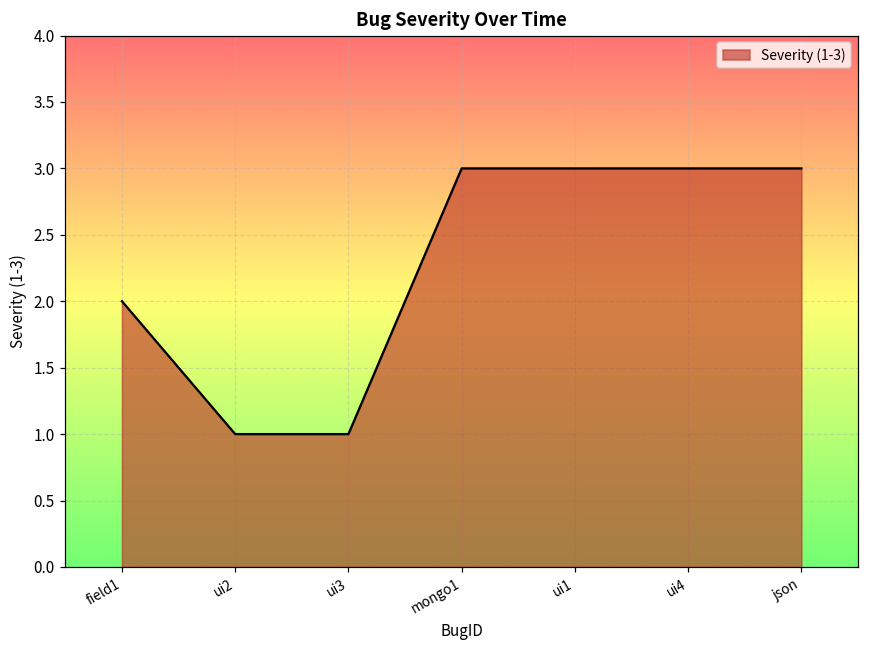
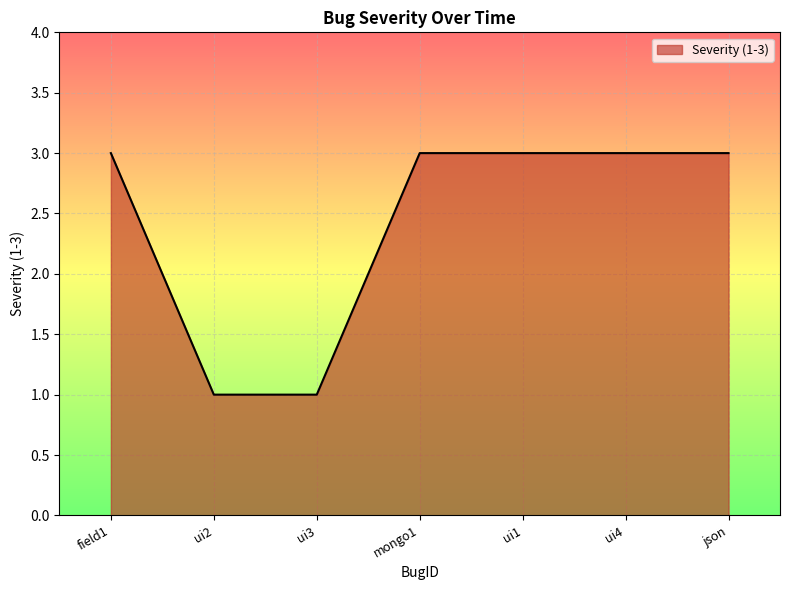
field1: 2 -> 3
